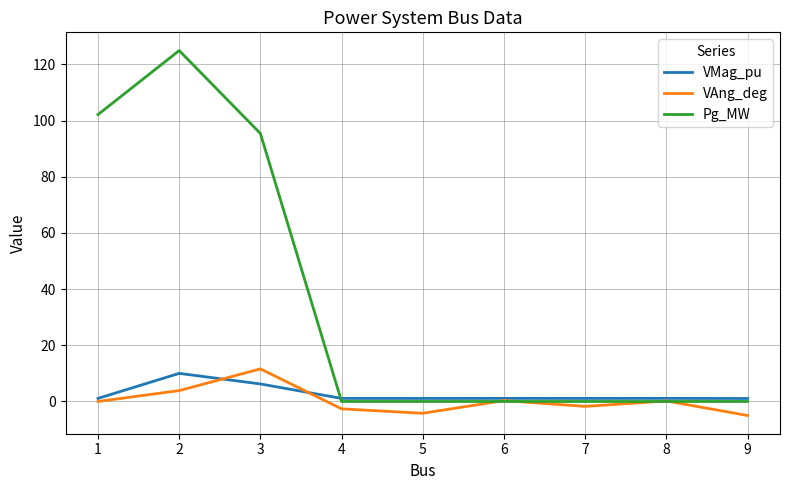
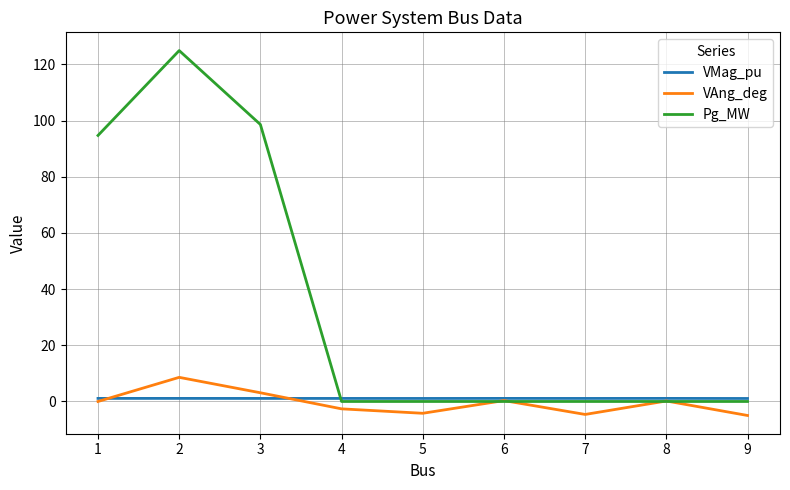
Pg_MW, 1: 102 -> 95
VMag_pu, 2: 10 -> 1
VAng_deg, 2: 4 -> 9
VMag_pu, 3: 6 -> 1
VAng_deg, 3: 12 -> 3
Pg_MW, 3: 95 -> 99
VAng_deg, 7: -2 -> -5
